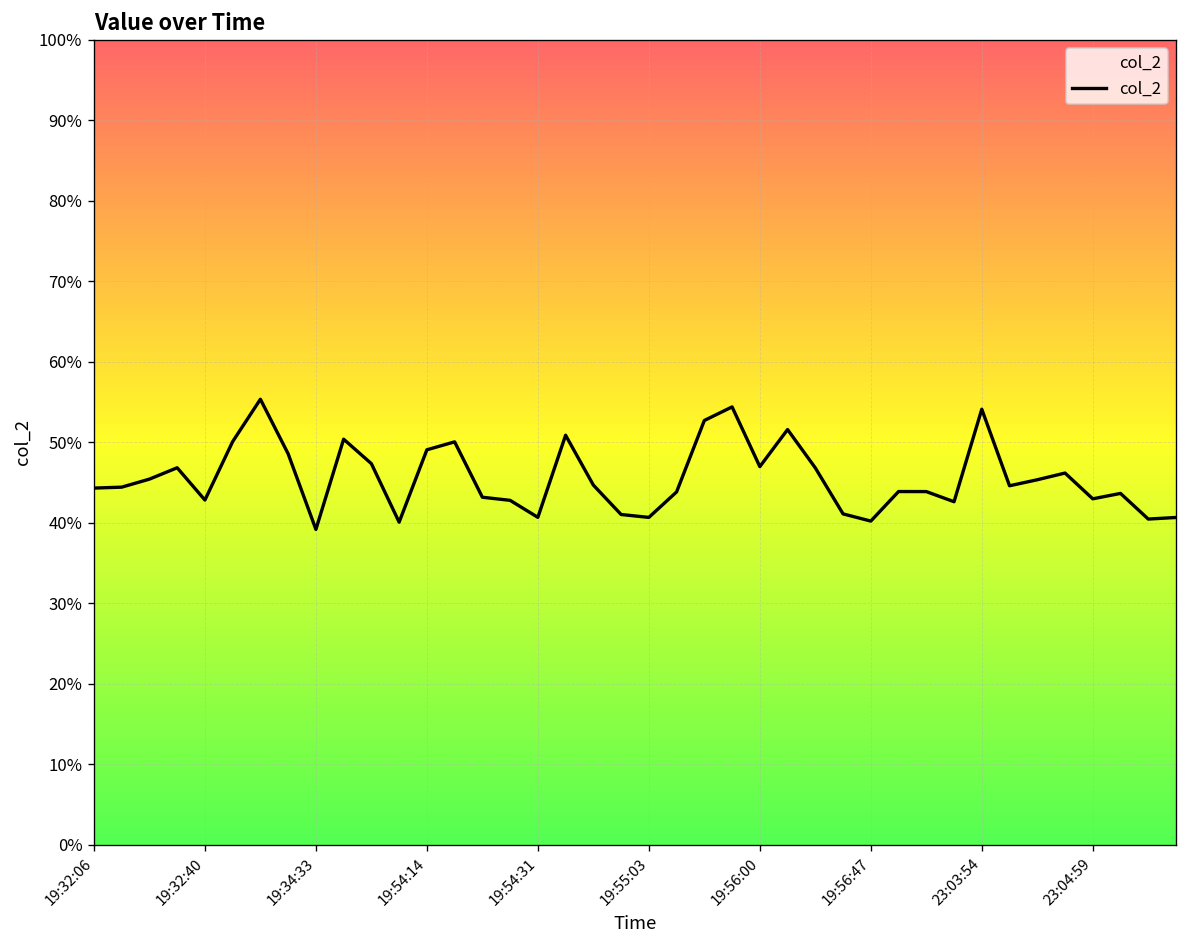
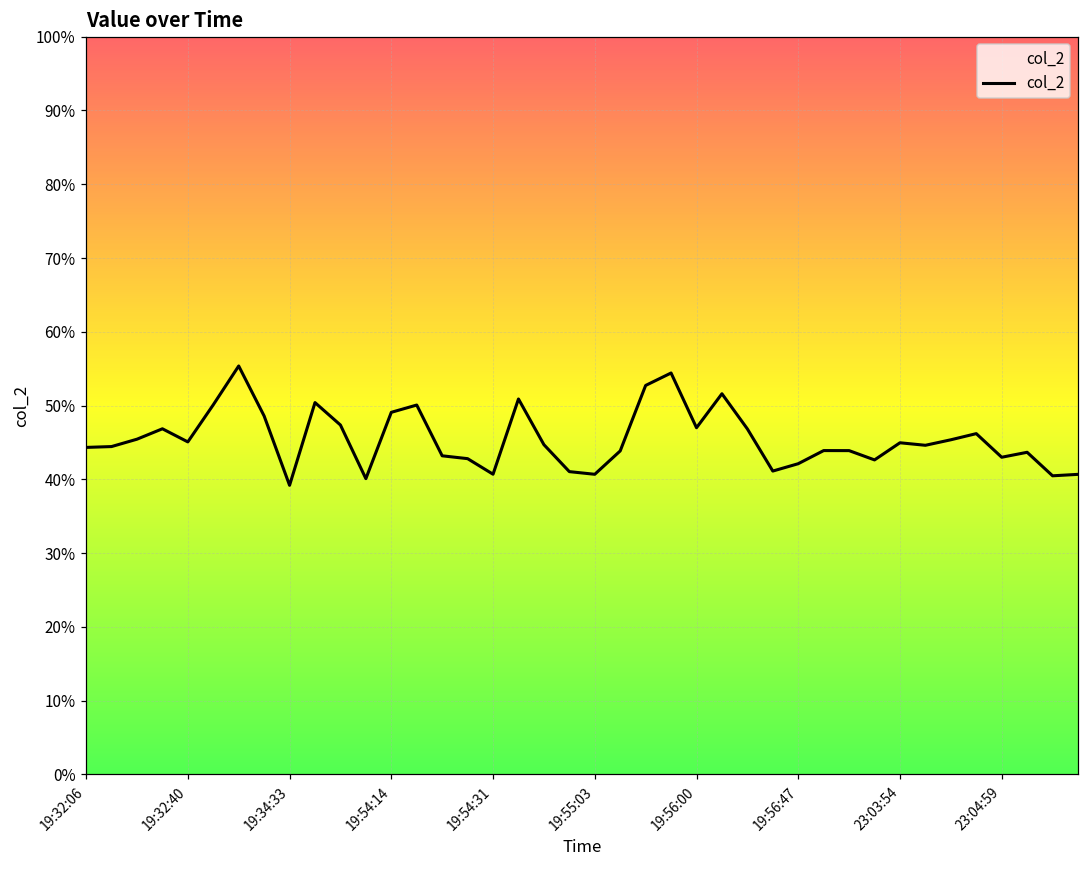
19:32:40: 43% -> 45%
19:56:47: 40% -> 42%
23:03:54: 54% -> 45%
